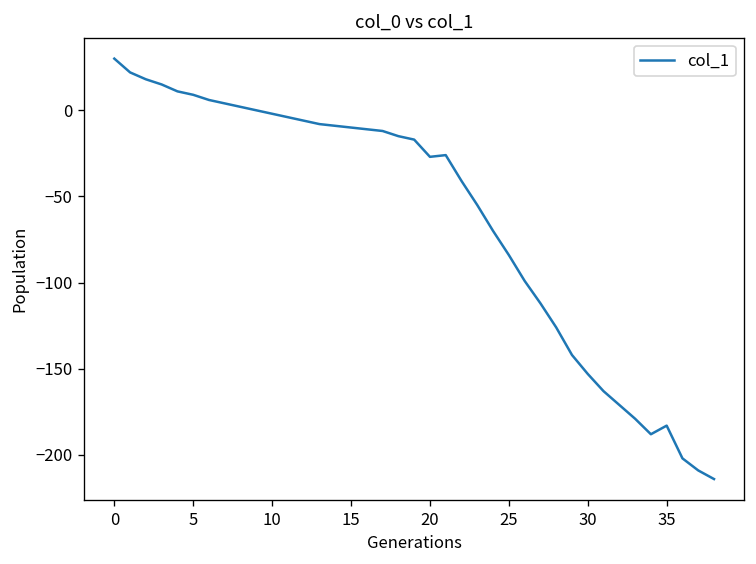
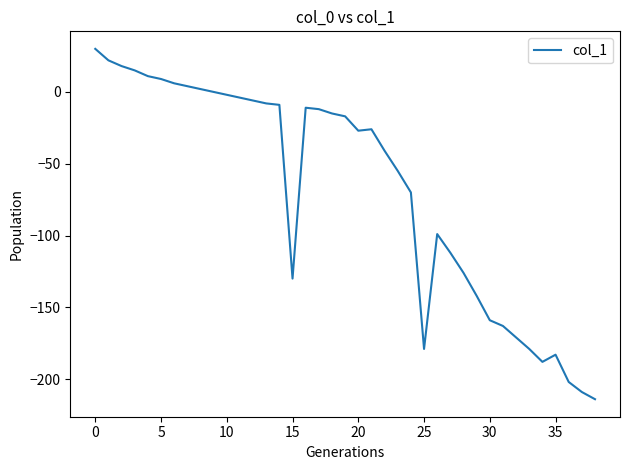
15: -10 -> -130
25: -84 -> -179
30: -153 -> -159
